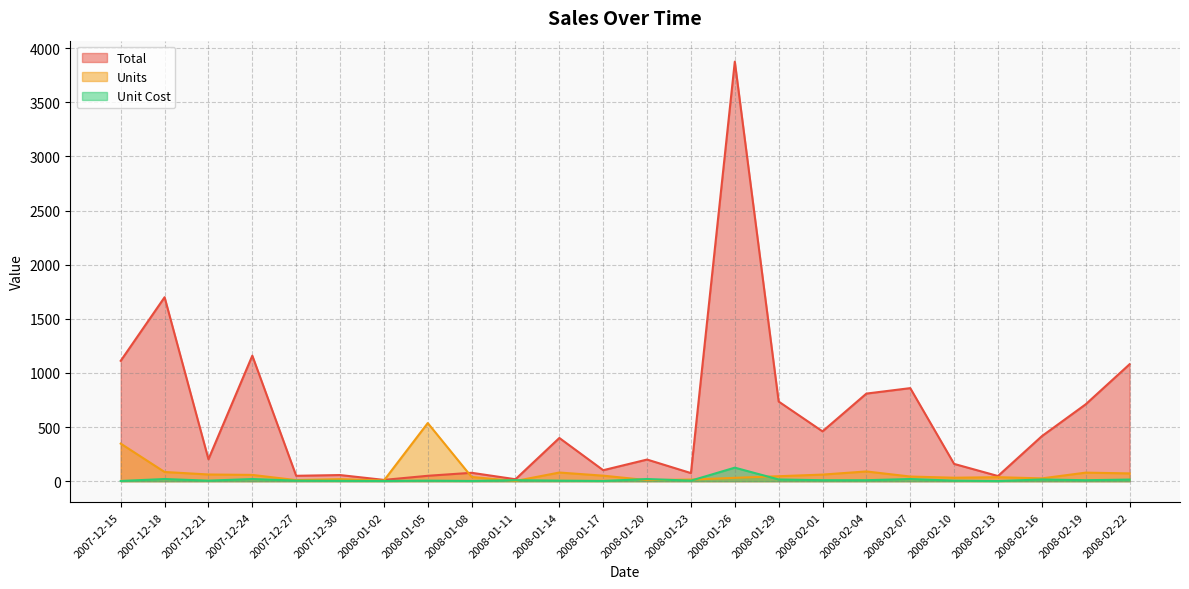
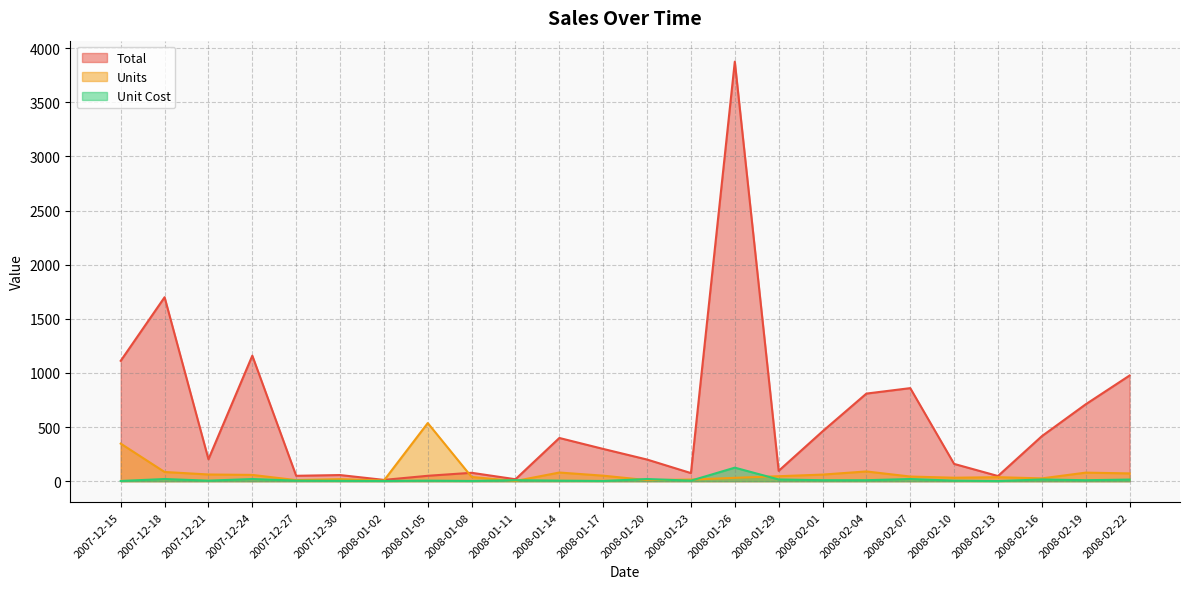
Total, 2008-01-17: 100 -> 300
Total, 2008-01-29: 740 -> 100
Total, 2008-02-22: 1080 -> 980
